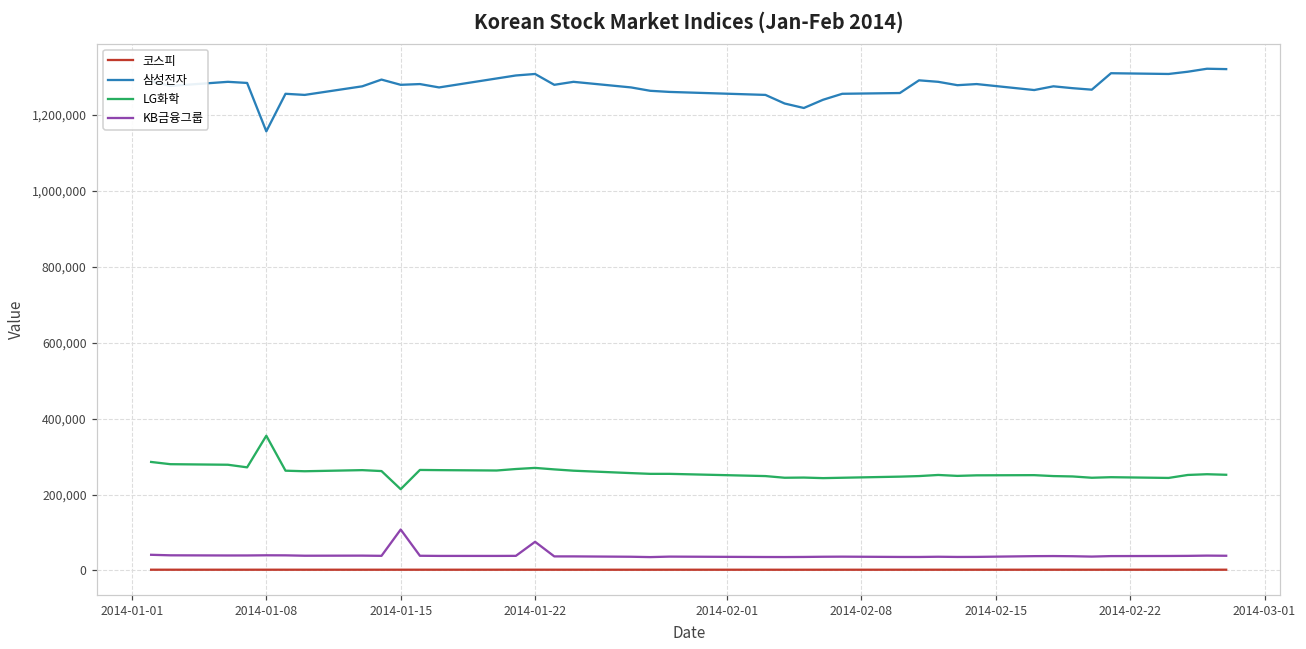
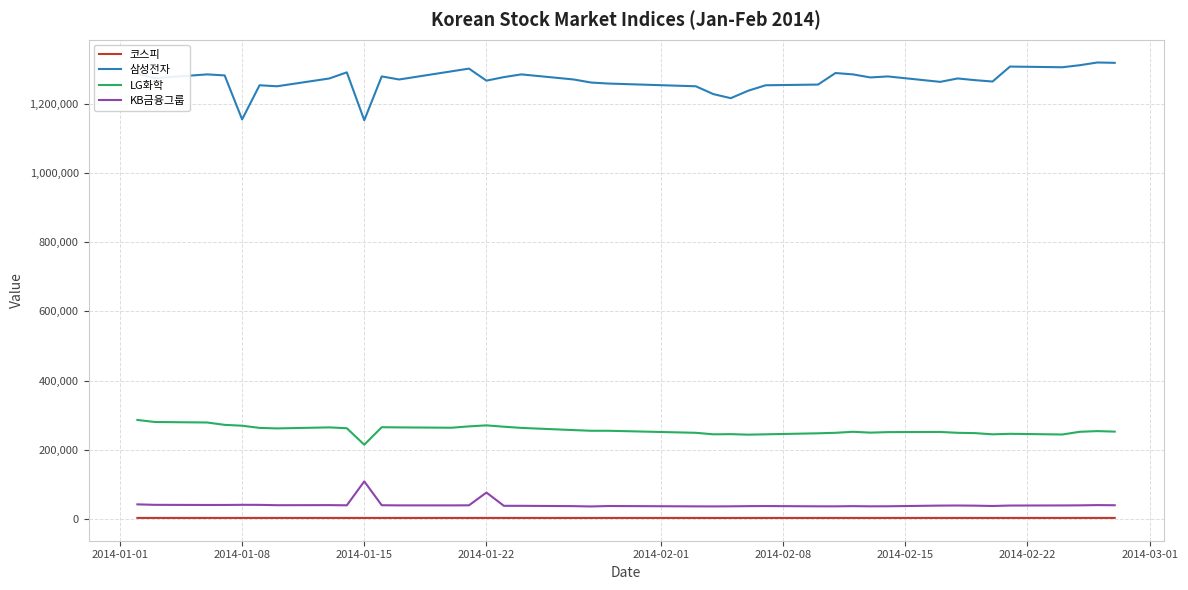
LG화학, 2014-01-08: 350,000 -> 270,000
삼성전자, 2014-01-15: 1,280,000 -> 1,150,000
삼성전자, 2014-01-22: 1,310,000 -> 1,270,000
